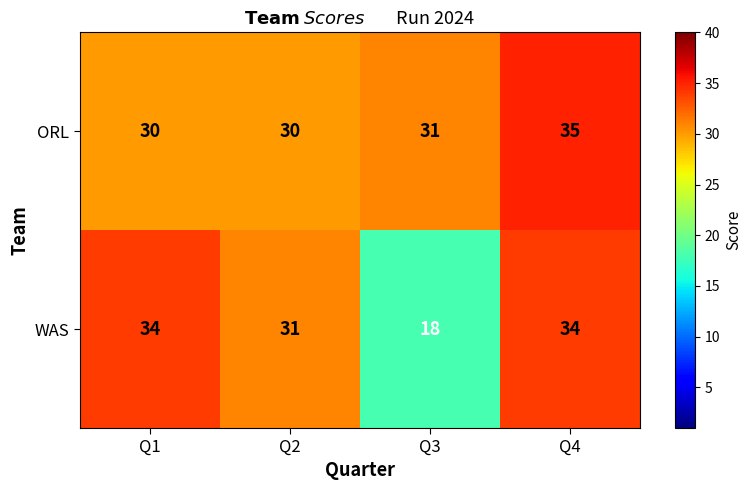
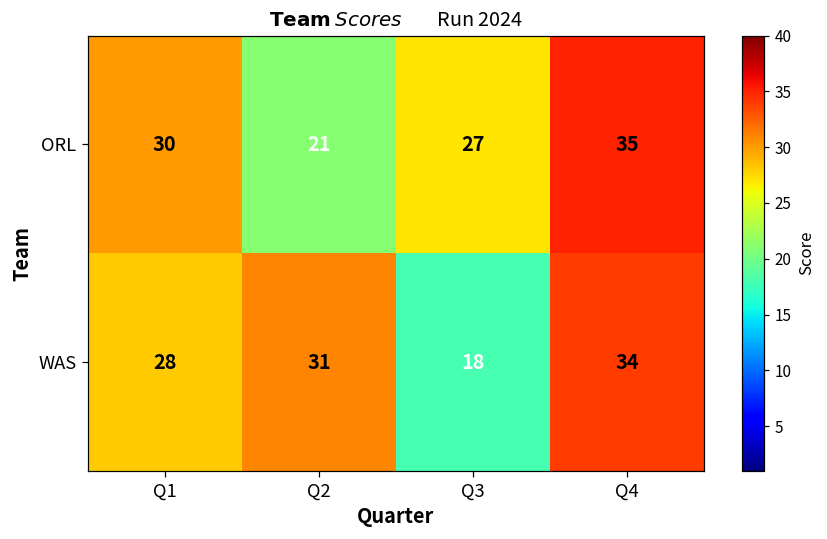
ORL, Q2: 30 -> 21
ORL, Q3: 31 -> 27
WAS, Q1: 34 -> 28
